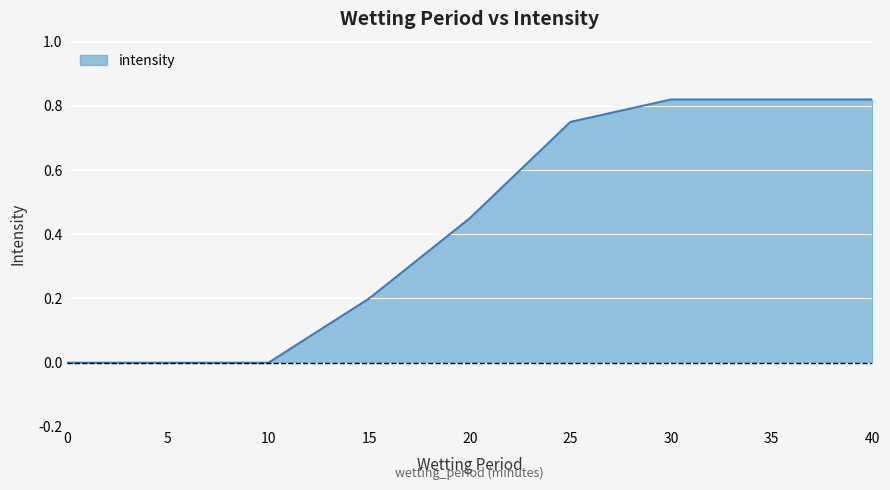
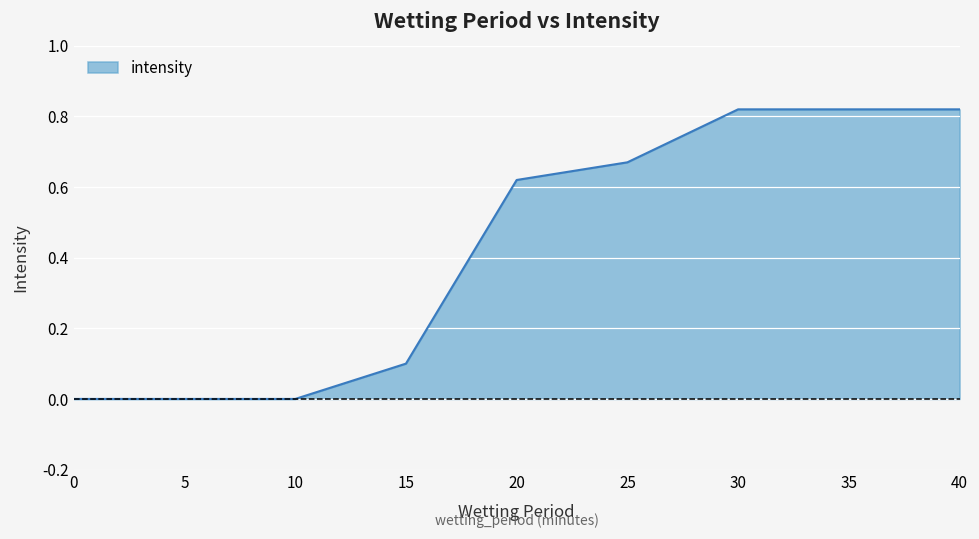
15: 0.2 -> 0.1
20: 0.45 -> 0.62
25: 0.75 -> 0.67
